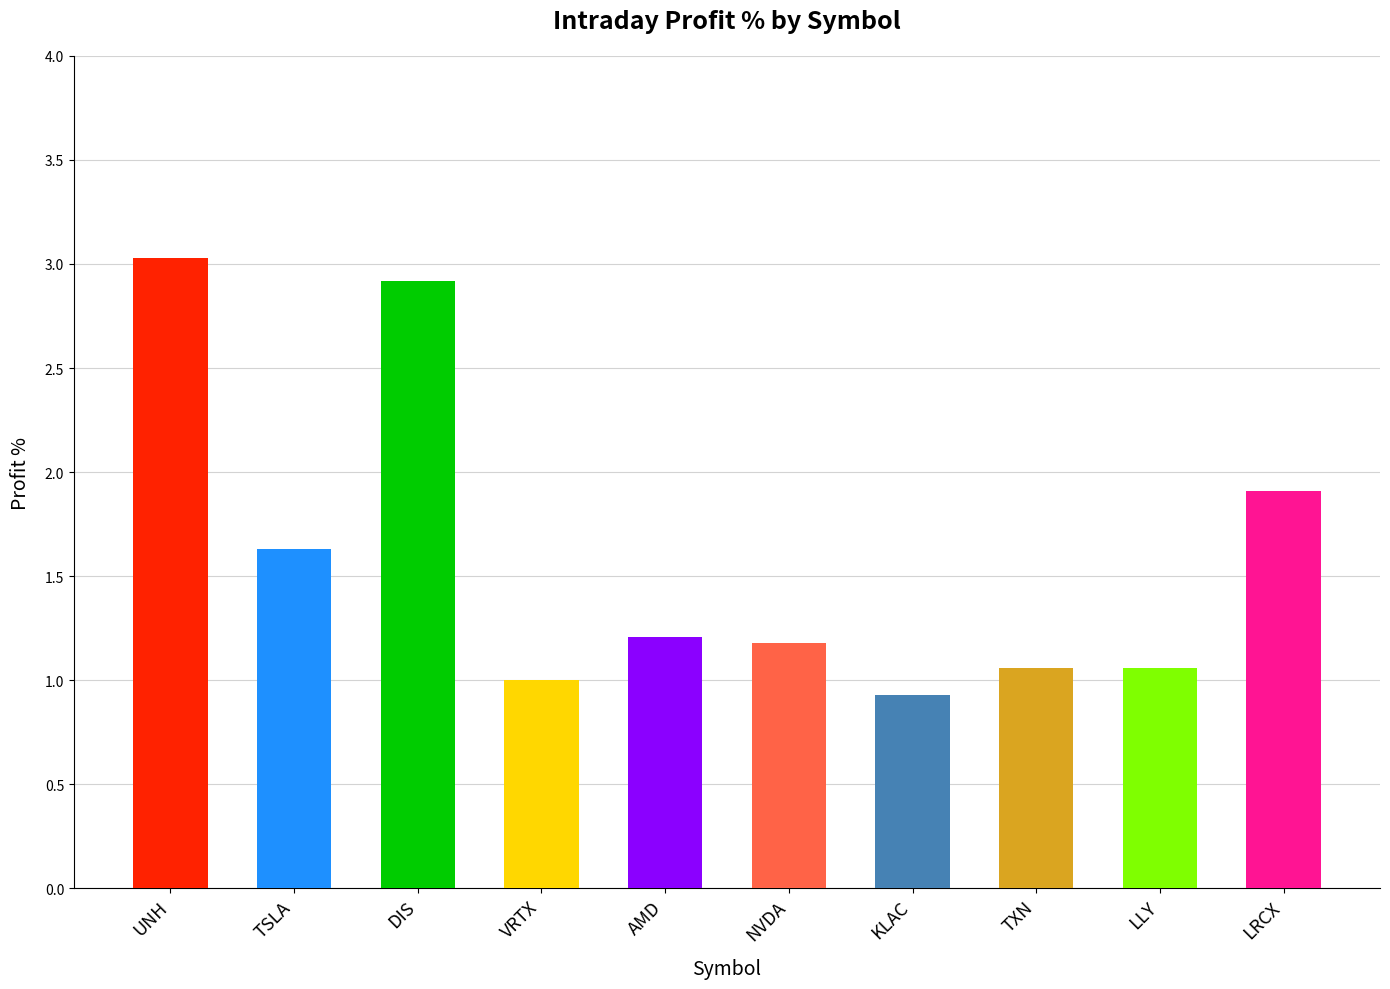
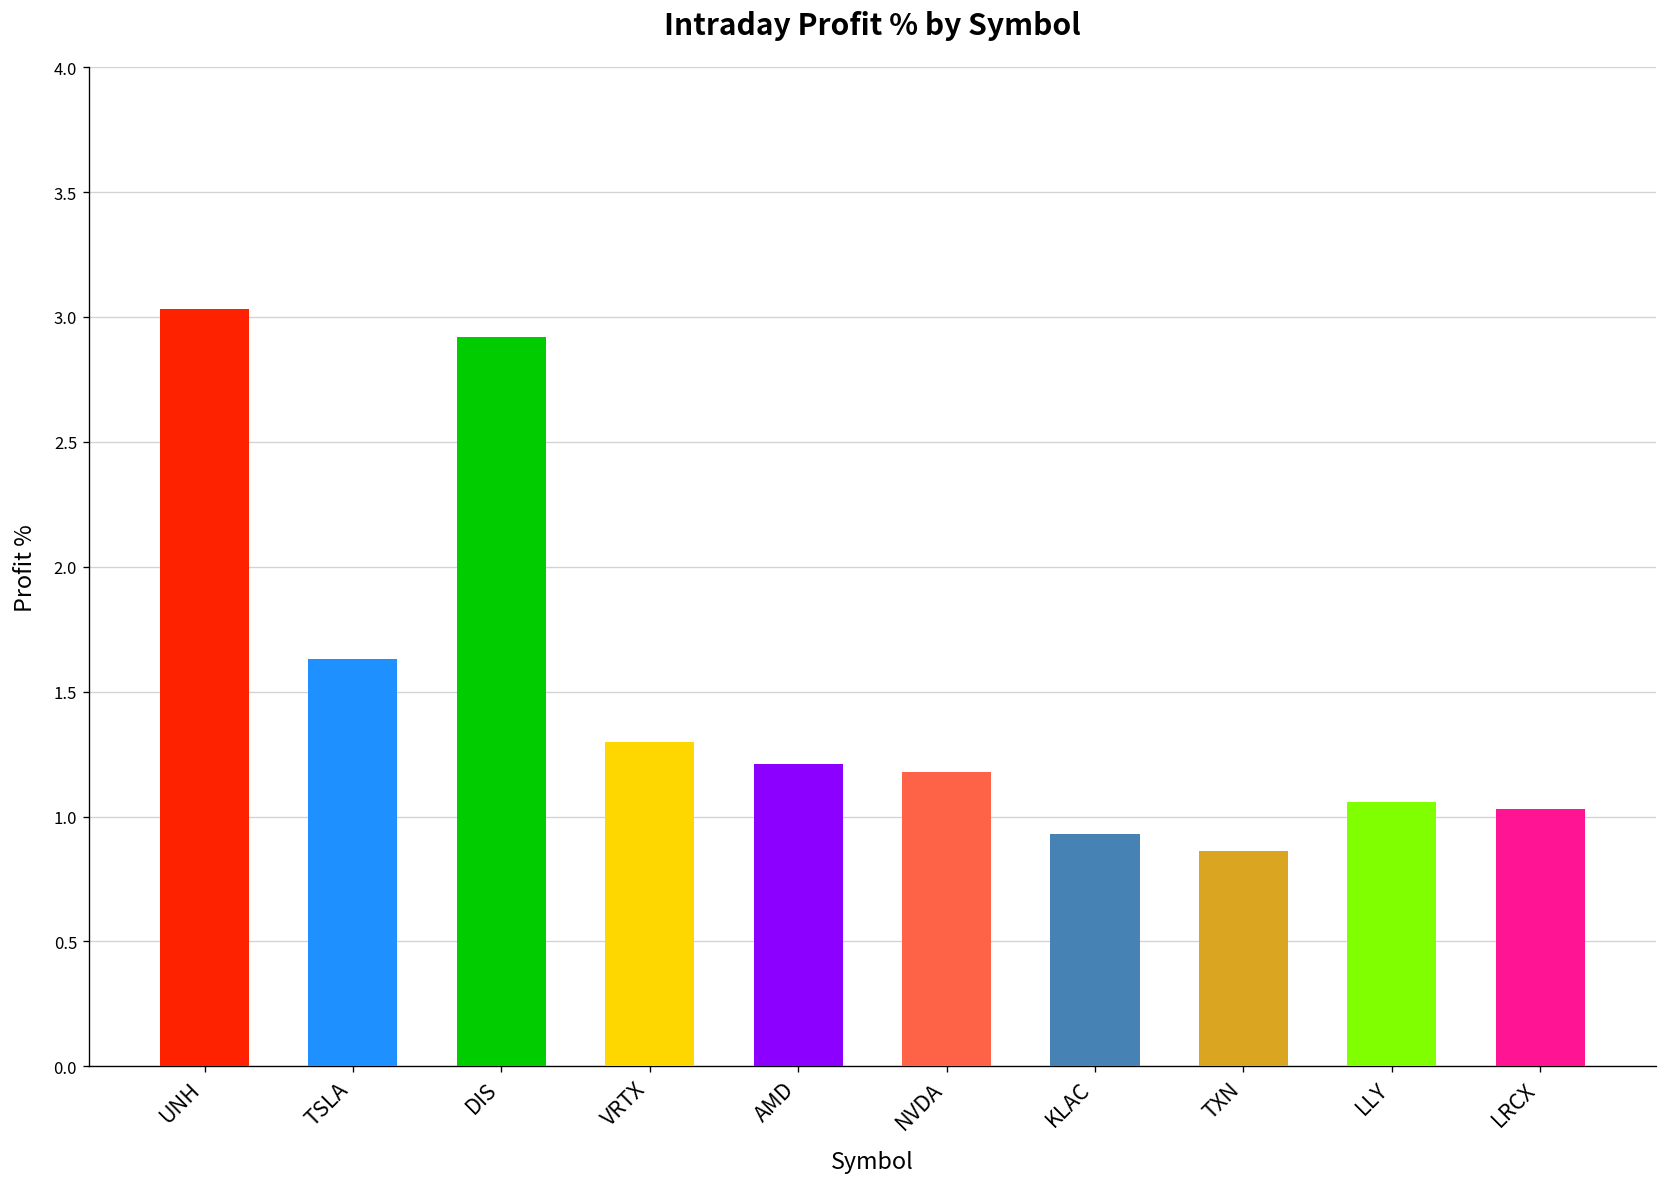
VRTX: 1.0 -> 1.3
TXN: 1.06 -> 0.86
LRCX: 1.91 -> 1.03
